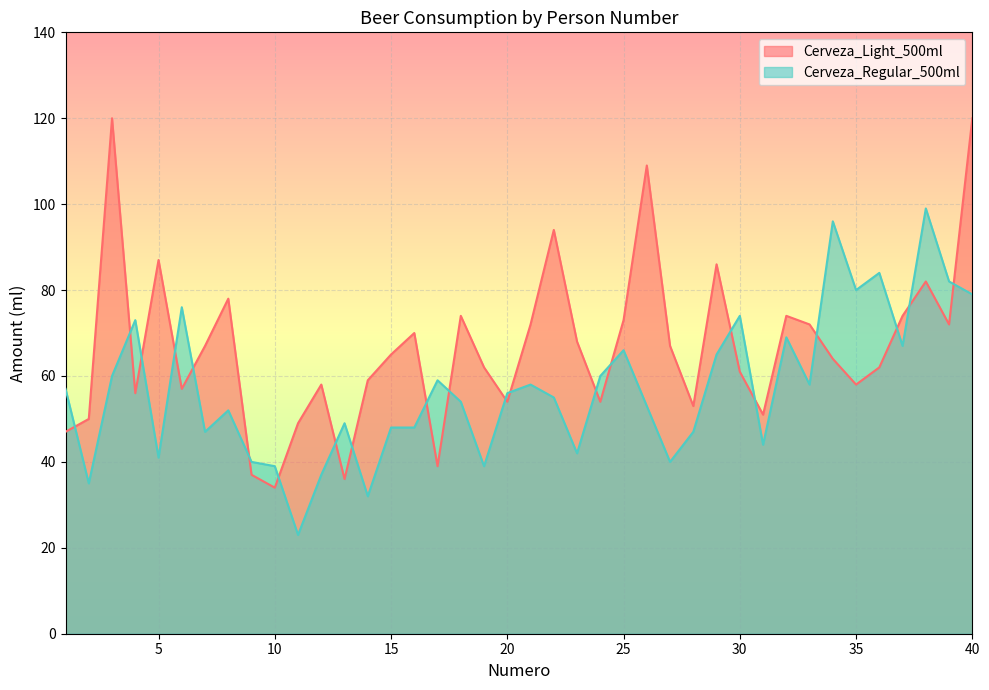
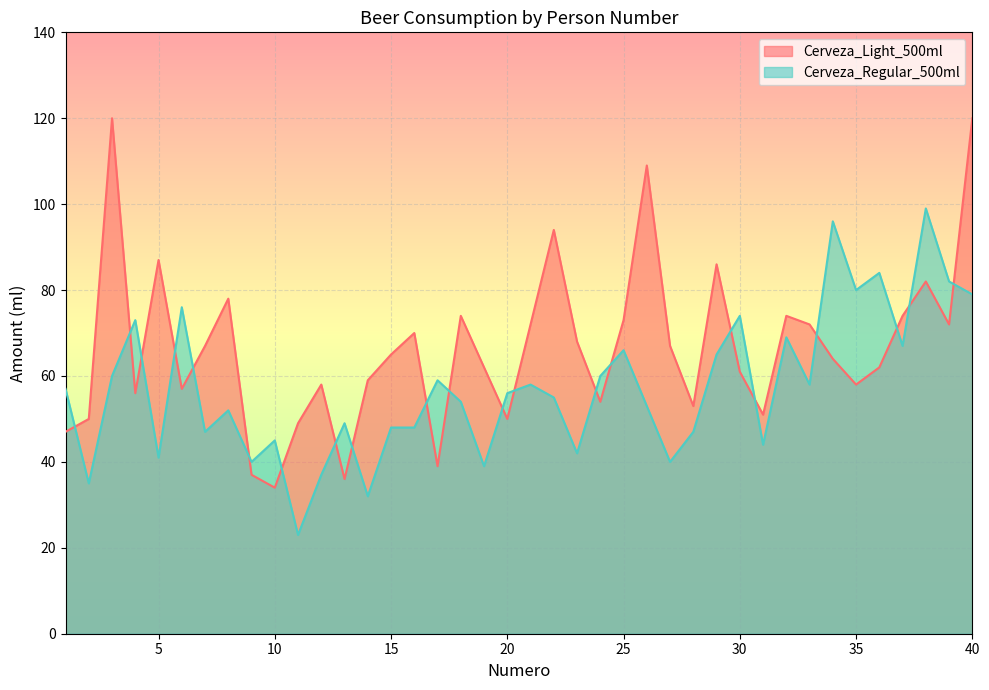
Cerveza_Regular_500ml, 10: 39 -> 45
Cerveza_Light_500ml, 20: 54 -> 50
